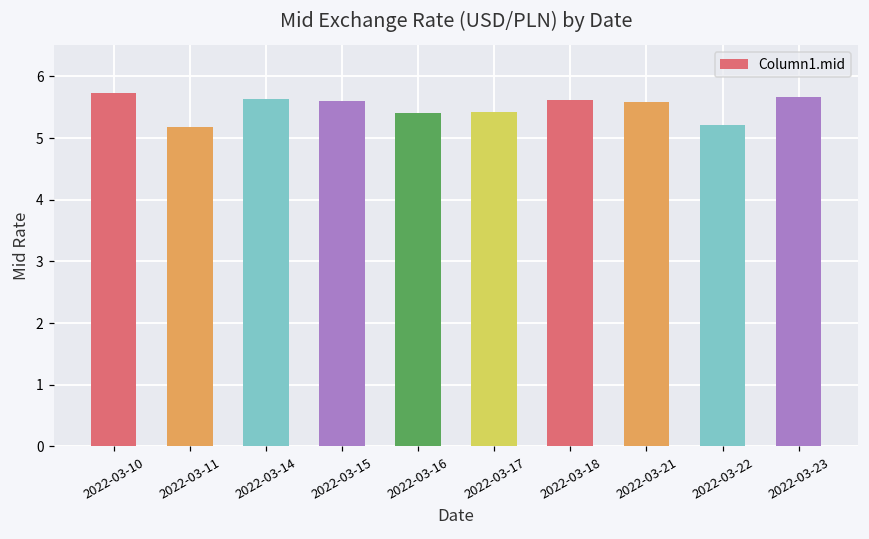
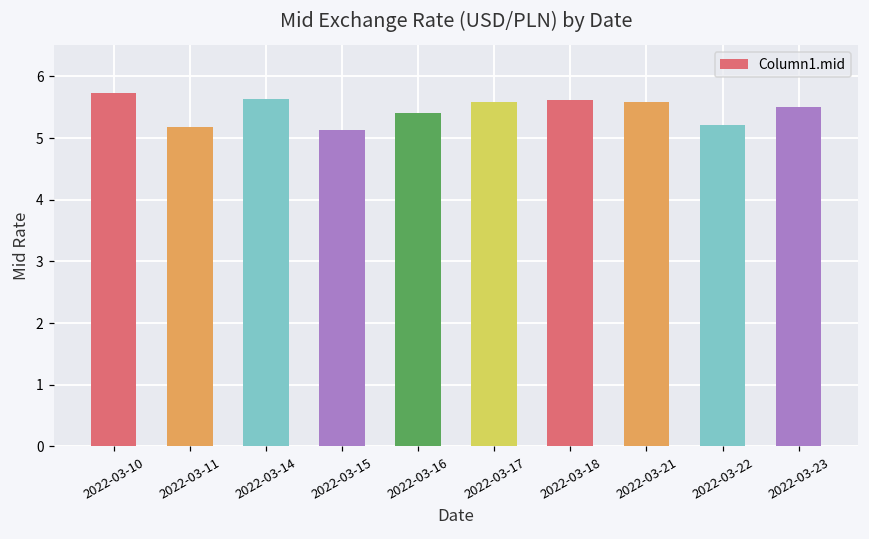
2022-03-15: 5.6 -> 5.1
2022-03-17: 5.4 -> 5.6
2022-03-23: 5.7 -> 5.5
